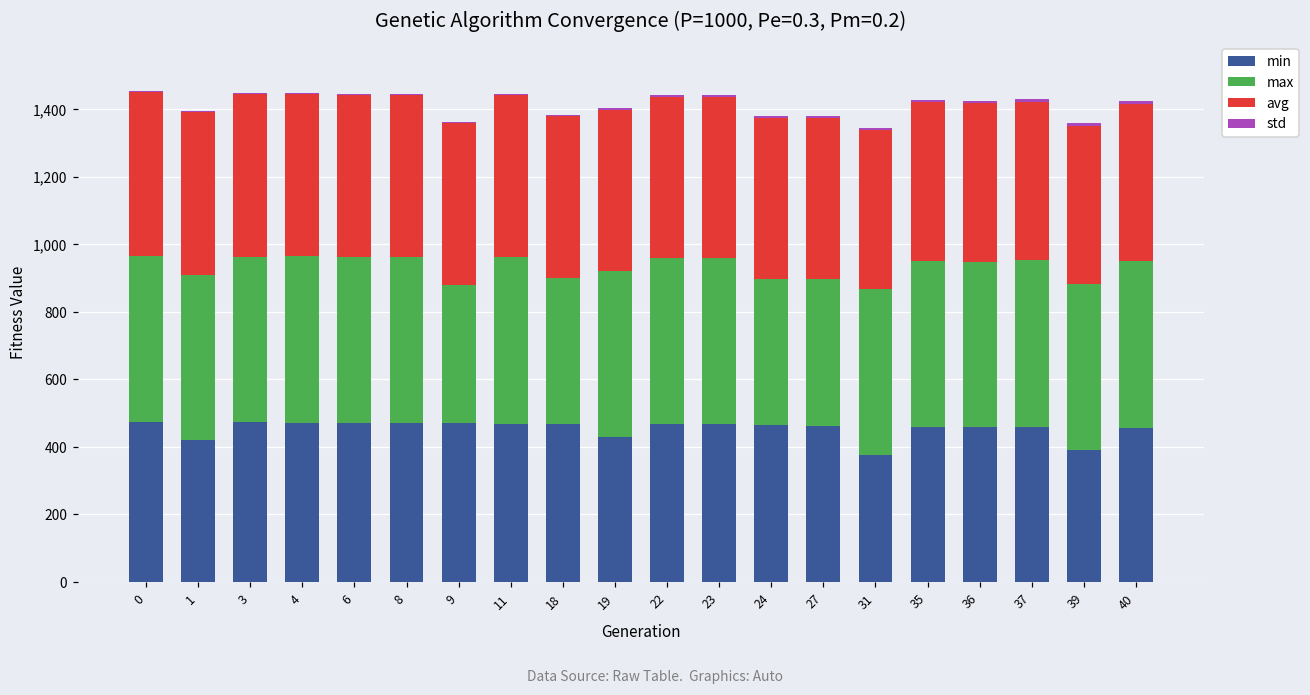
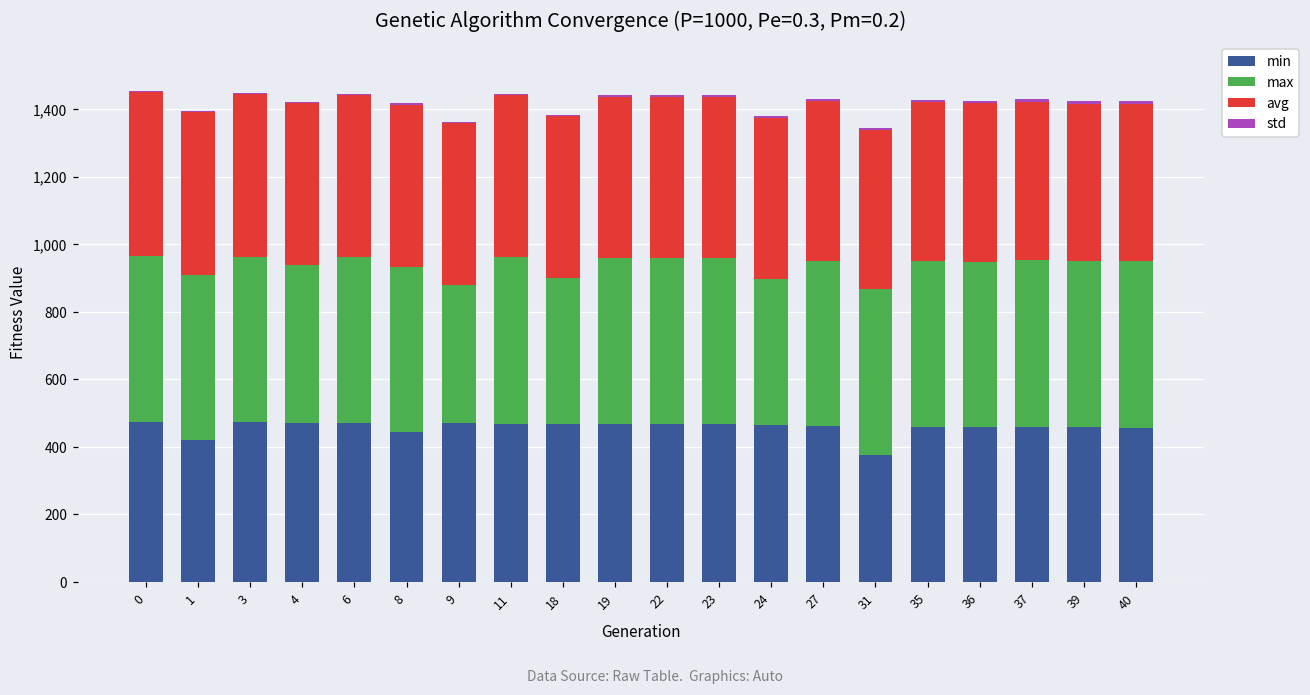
max, 4: 490 -> 470
min, 8: 470 -> 440
min, 19: 430 -> 470
max, 27: 440 -> 490
min, 39: 390 -> 460
